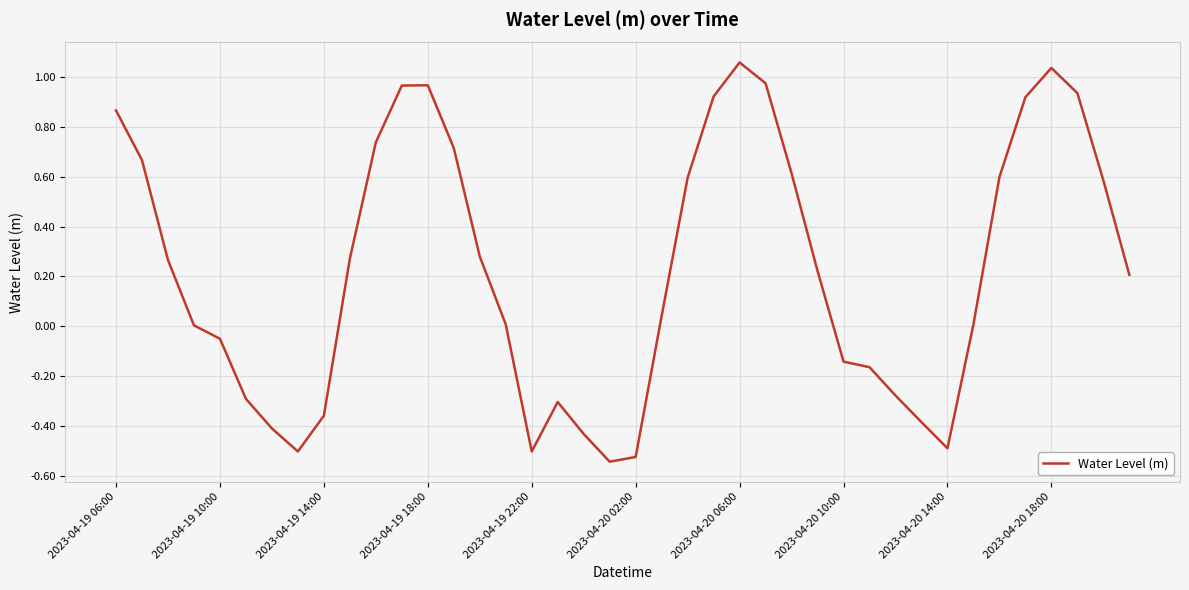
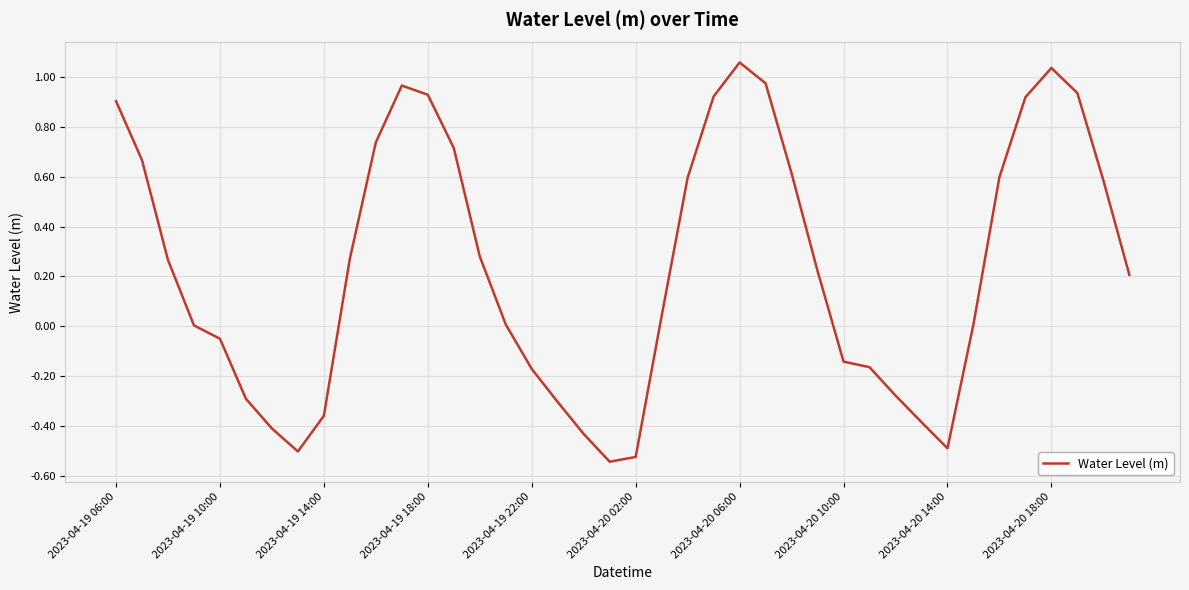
2023-04-19 06:00: 0.86 -> 0.90
2023-04-19 18:00: 0.97 -> 0.93
2023-04-19 22:00: -0.50 -> -0.17
